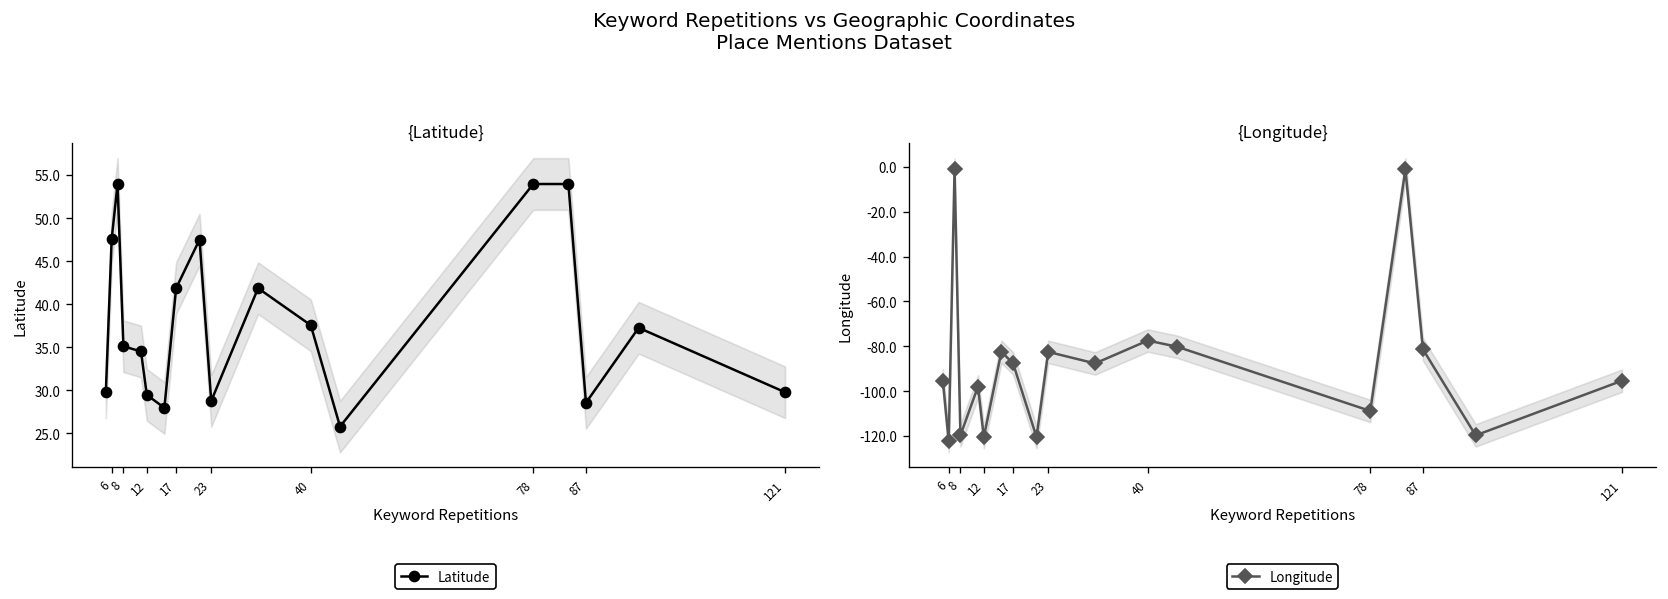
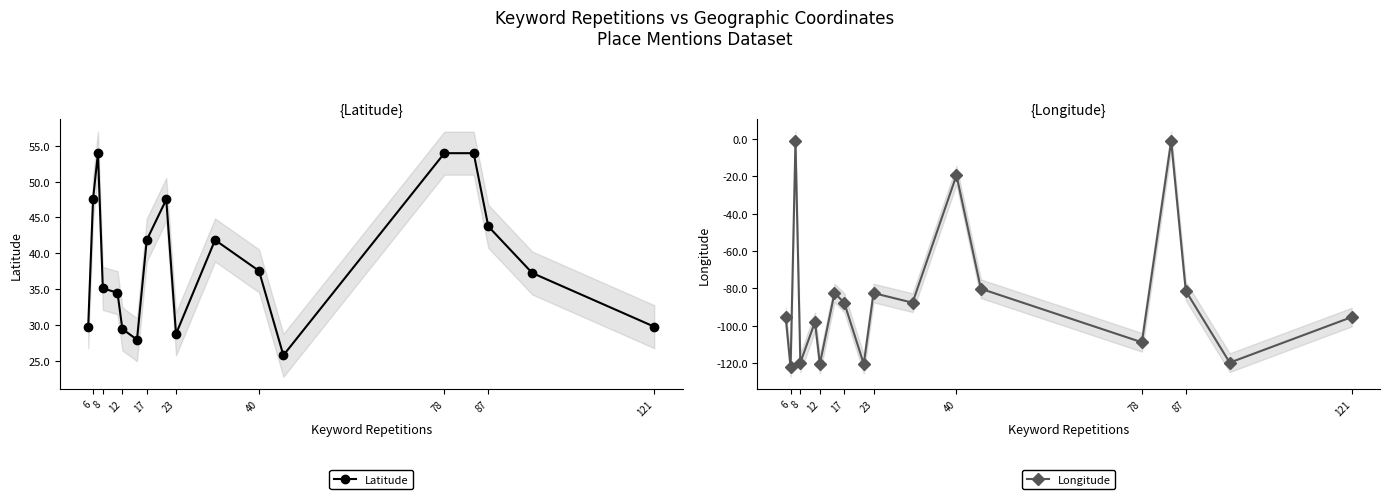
{Latitude}, Latitude, 87: 29 -> 44
{Longitude}, Longitude, 40: -77 -> -19
